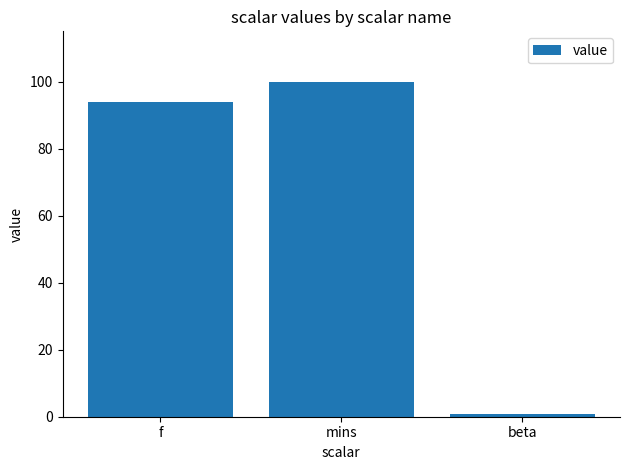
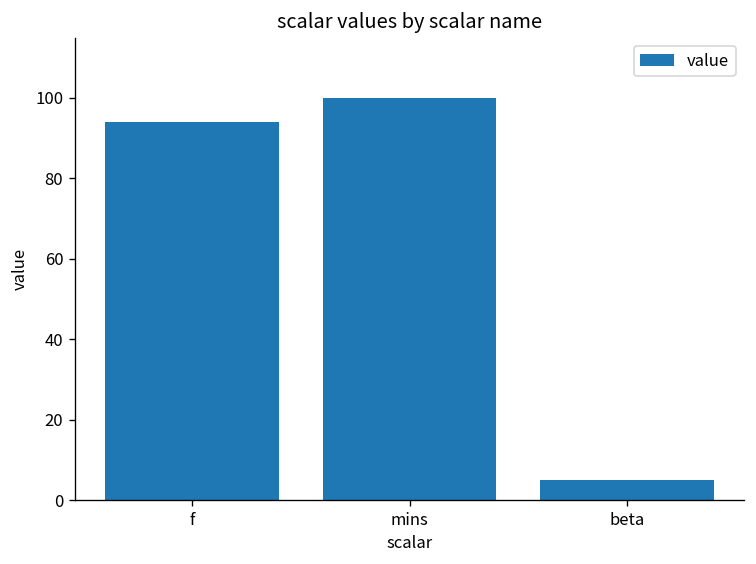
beta: 1 -> 5
